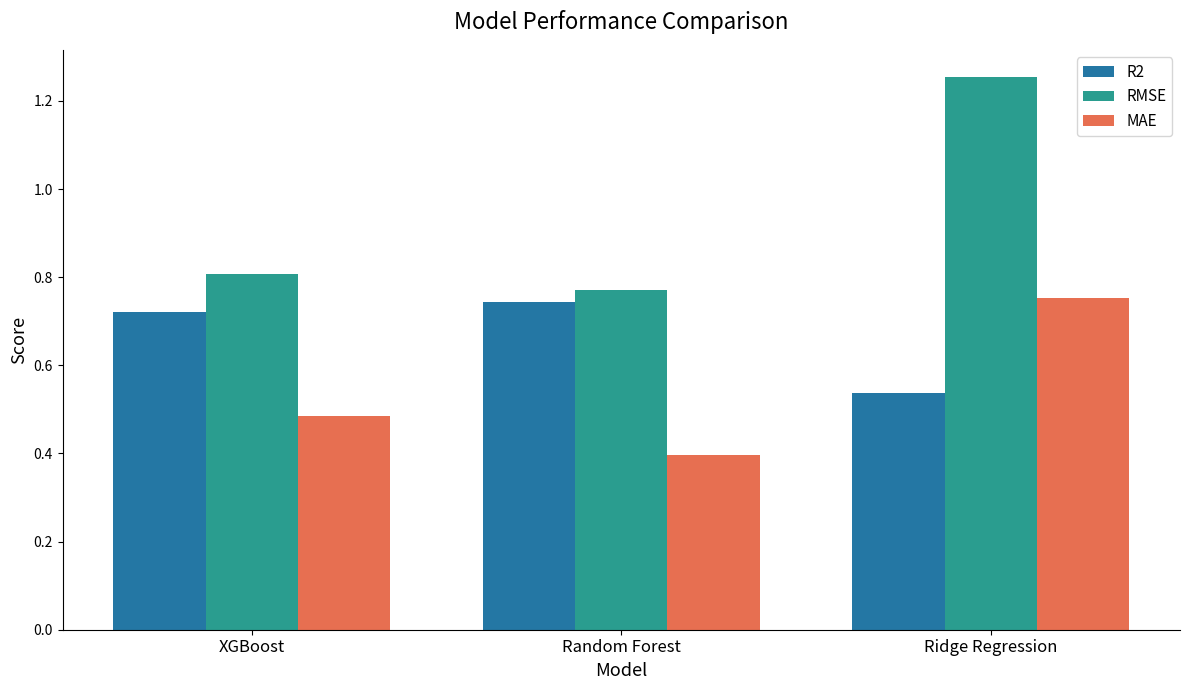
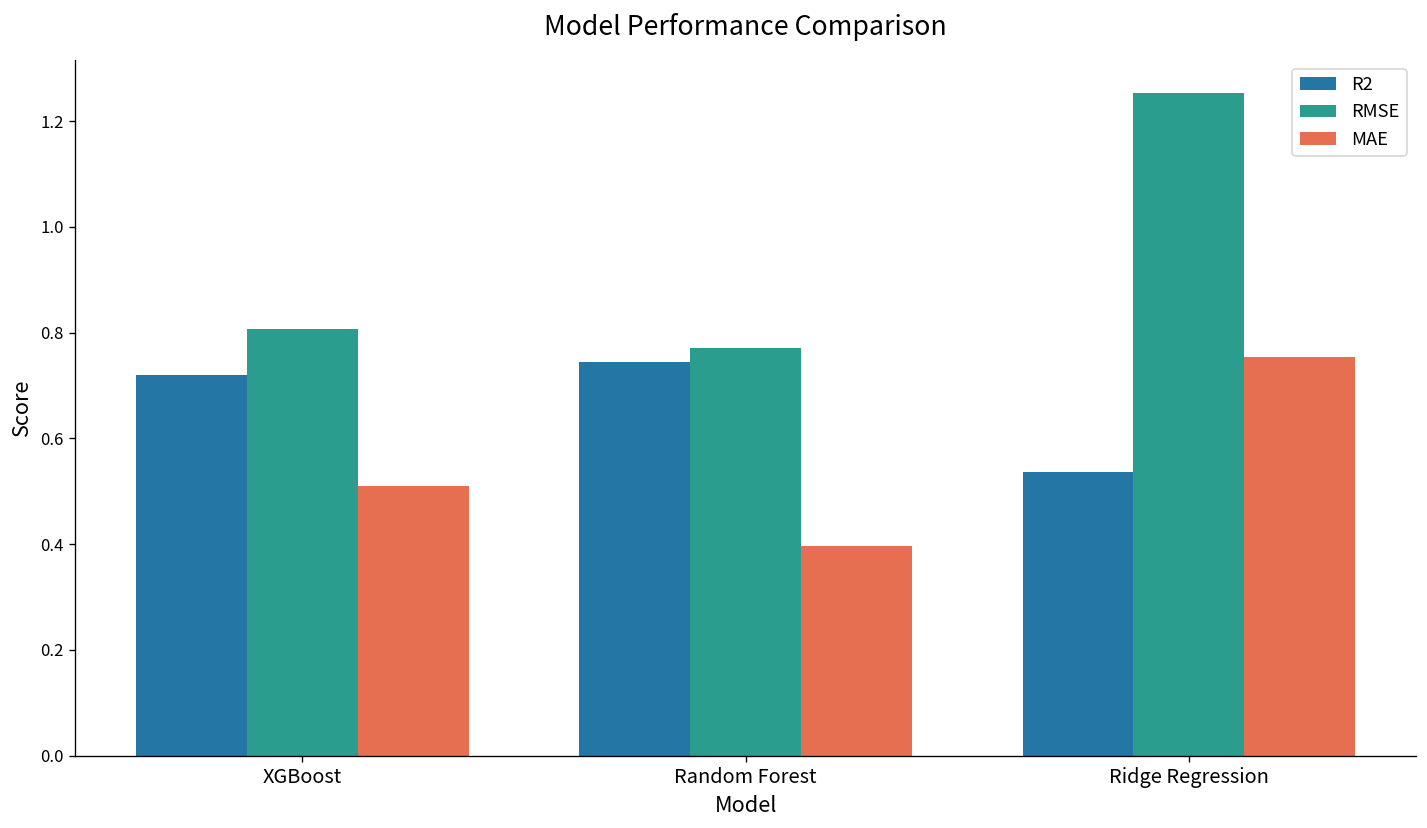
MAE, XGBoost: 0.48 -> 0.51
